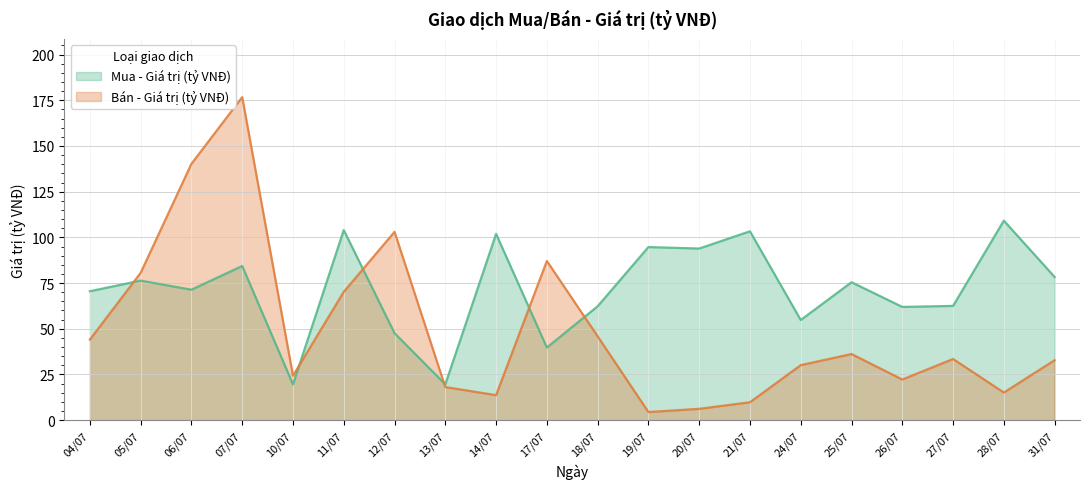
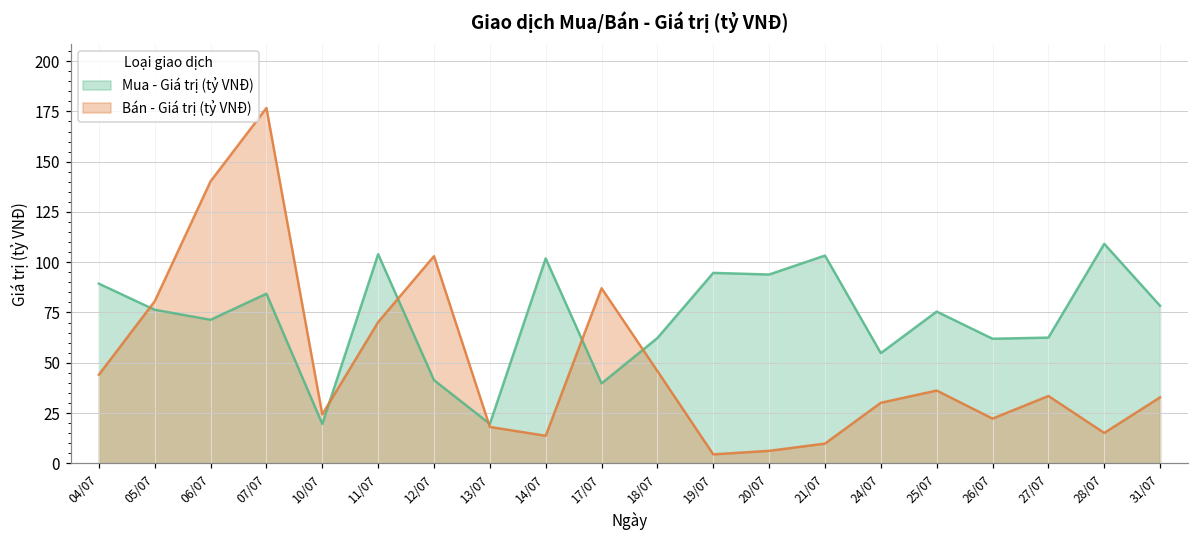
Mua - Giá trị (tỷ VNĐ), 04/07: 71 -> 89
Mua - Giá trị (tỷ VNĐ), 12/07: 48 -> 41
